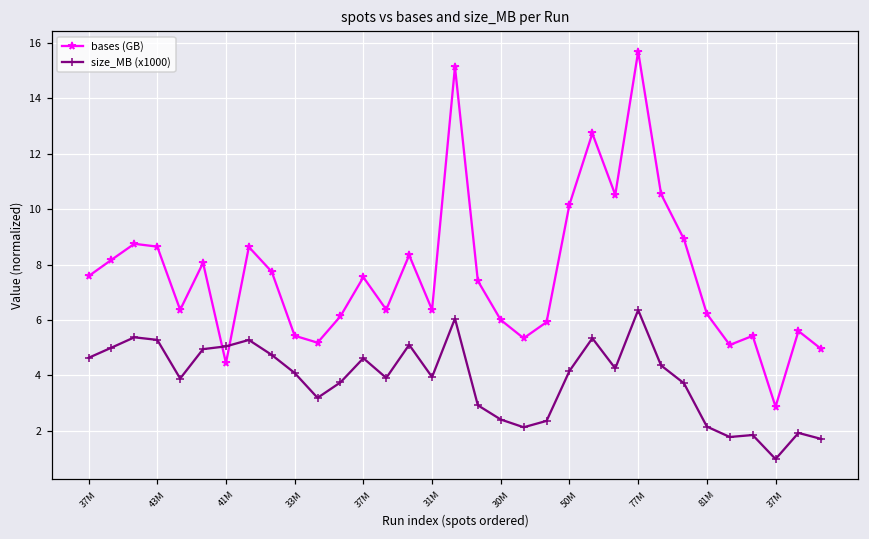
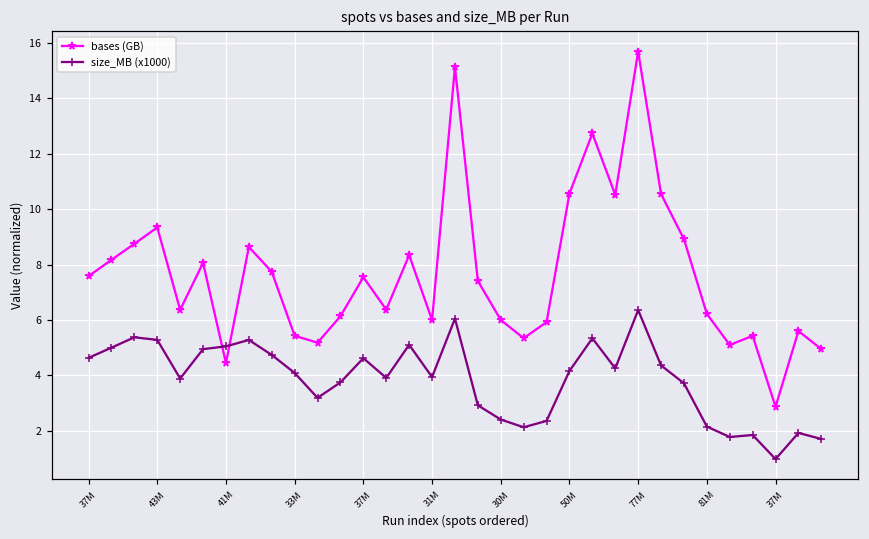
bases (GB), 43M: 8.7 -> 9.3
bases (GB), 31M: 6.4 -> 6.0
bases (GB), 50M: 10.2 -> 10.6
